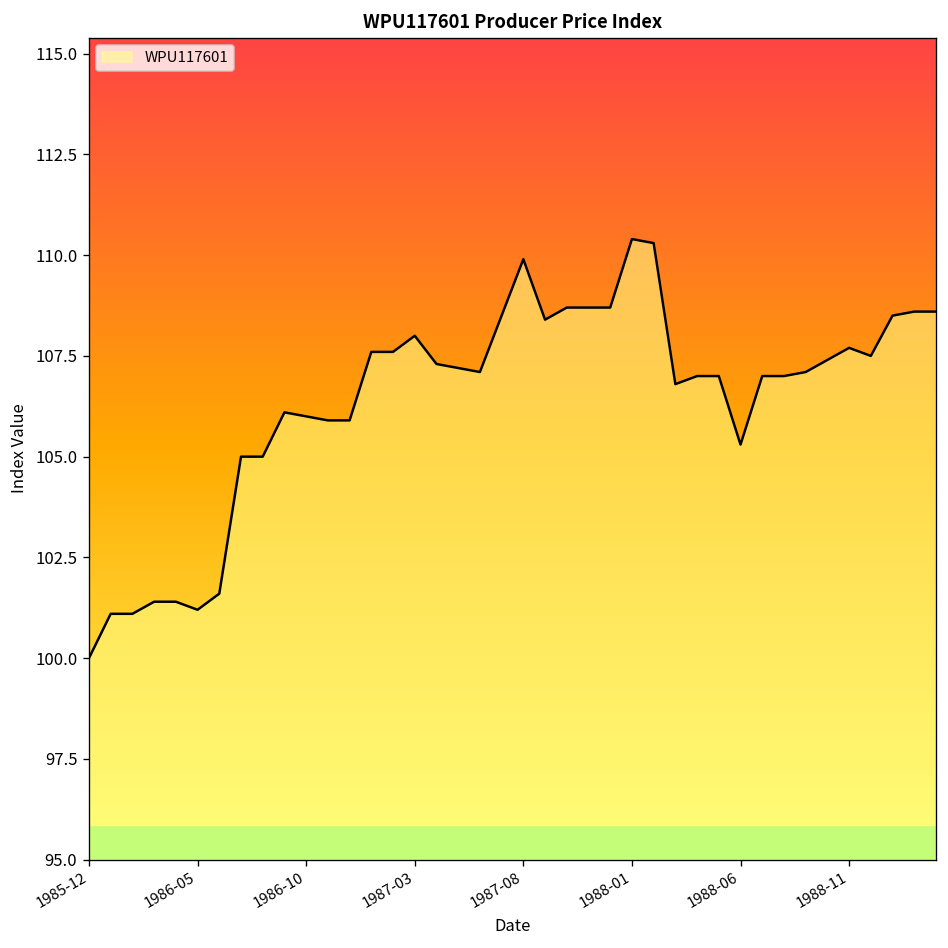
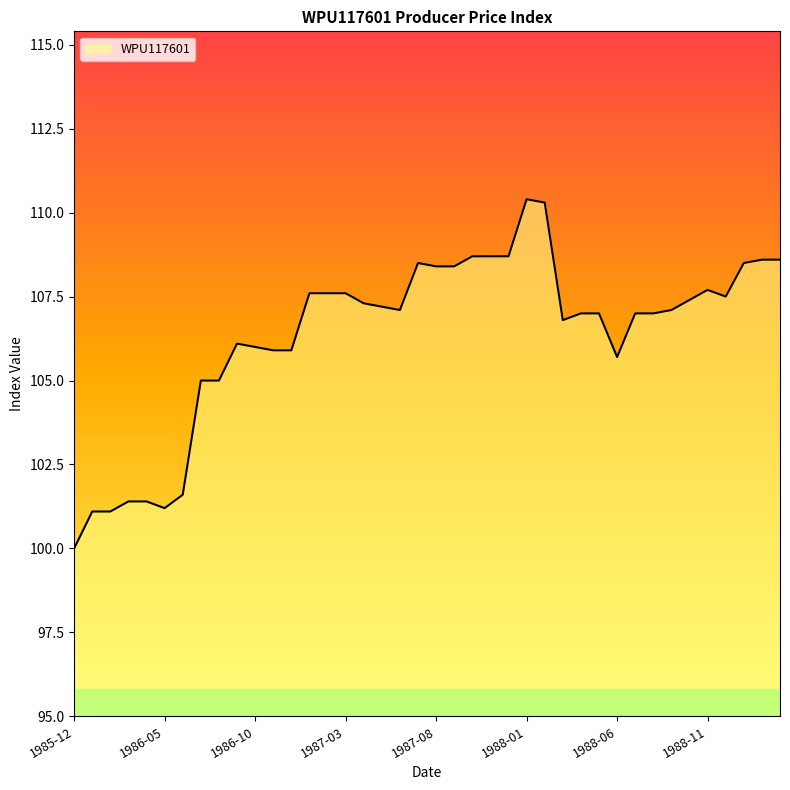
1987-03: 108.0 -> 107.6
1987-08: 109.9 -> 108.4
1988-06: 105.3 -> 105.7
